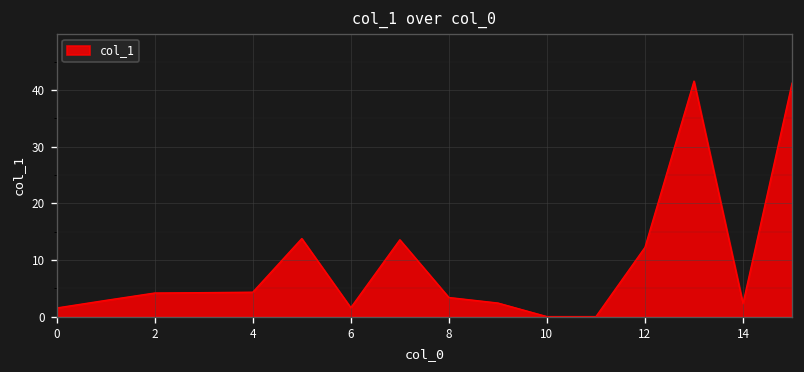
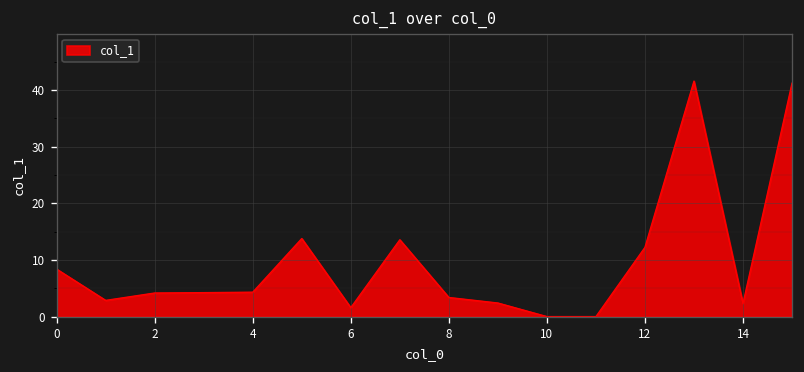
0: 2 -> 8
